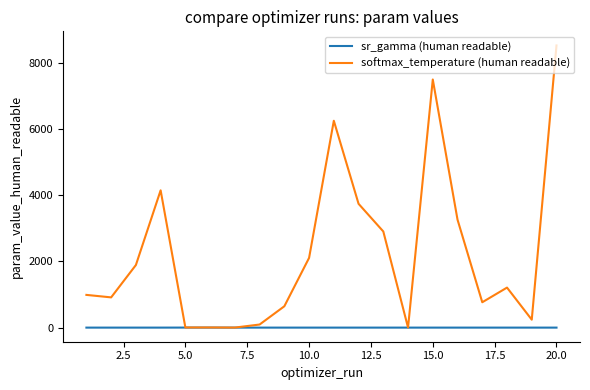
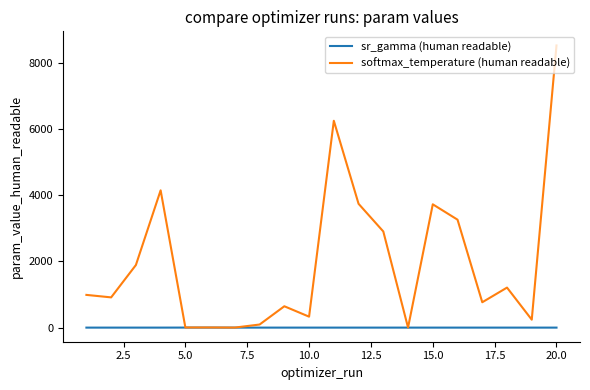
softmax_temperature (human readable), 10.0: 2100 -> 300
softmax_temperature (human readable), 15.0: 7500 -> 3700
